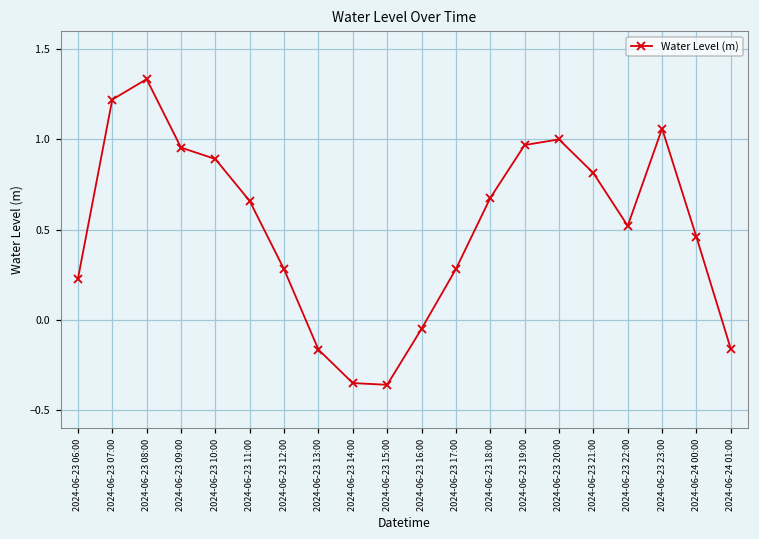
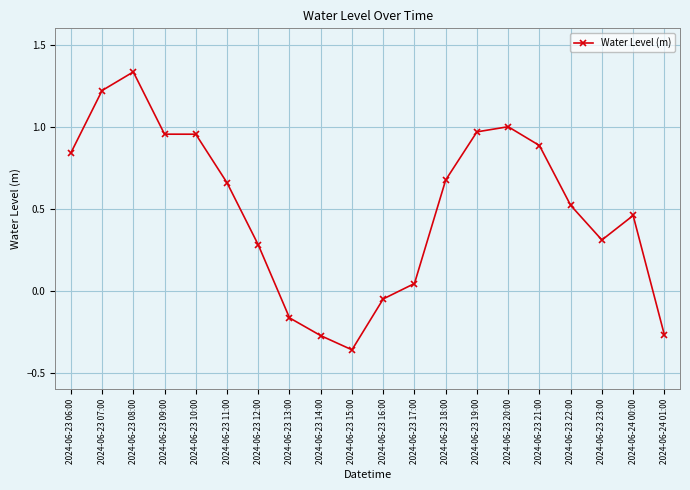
2024-06-23 06:00: 0.23 -> 0.84
2024-06-23 10:00: 0.89 -> 0.95
2024-06-23 14:00: -0.35 -> -0.27
2024-06-23 17:00: 0.28 -> 0.04
2024-06-23 21:00: 0.81 -> 0.89
2024-06-23 23:00: 1.06 -> 0.31
2024-06-24 01:00: -0.16 -> -0.27
